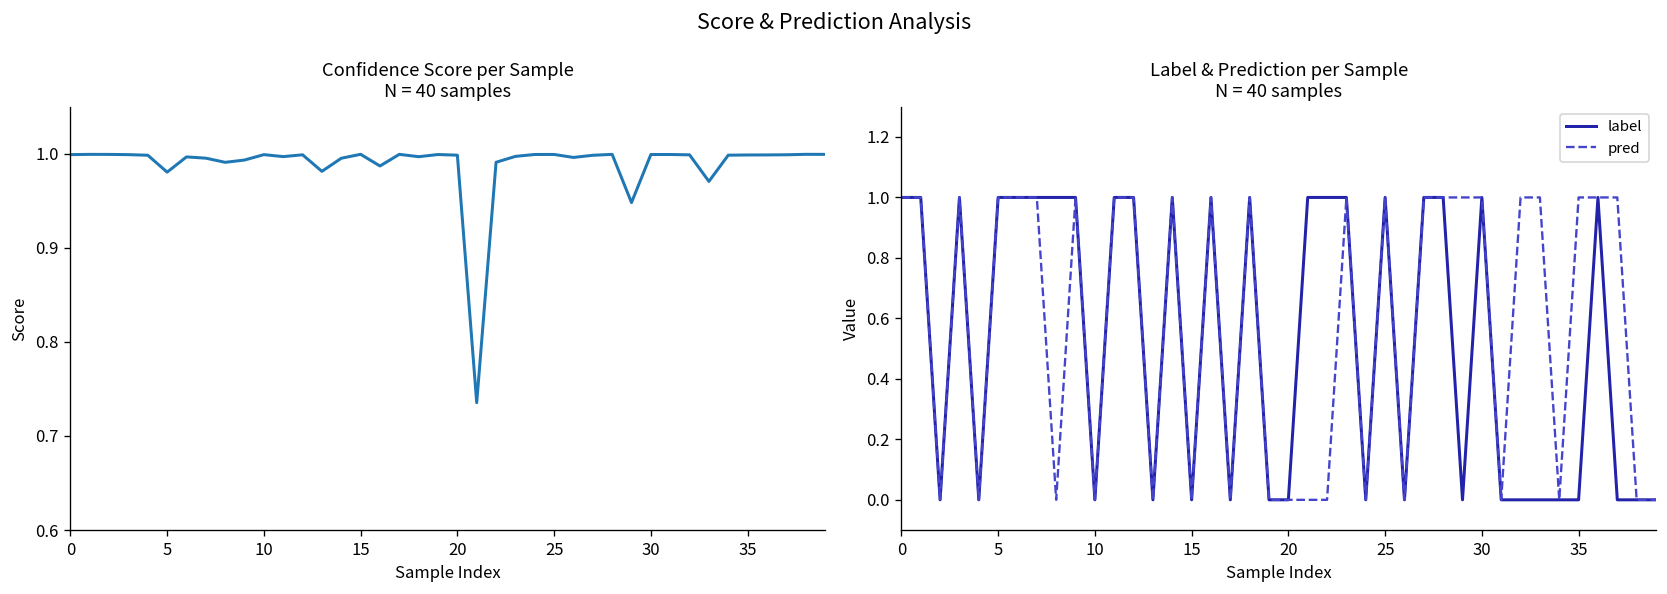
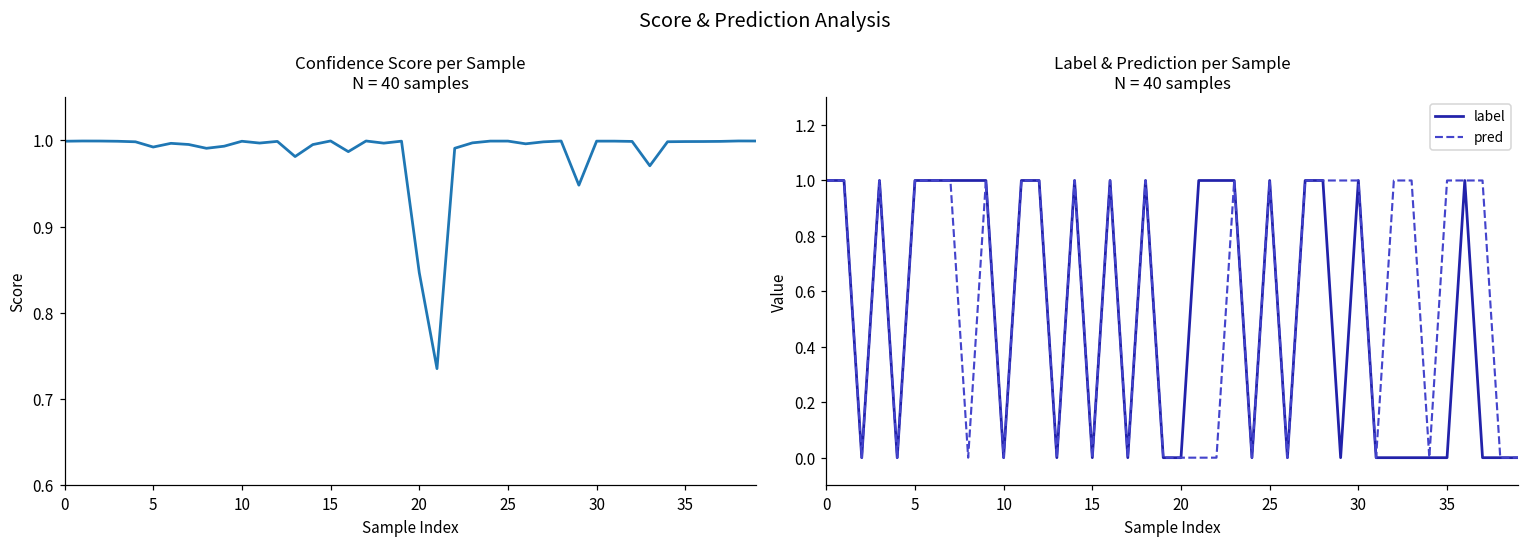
Confidence Score per Sample N = 40 samples, 5: 0.98 -> 0.99
Confidence Score per Sample N = 40 samples, 20: 1.00 -> 0.85
